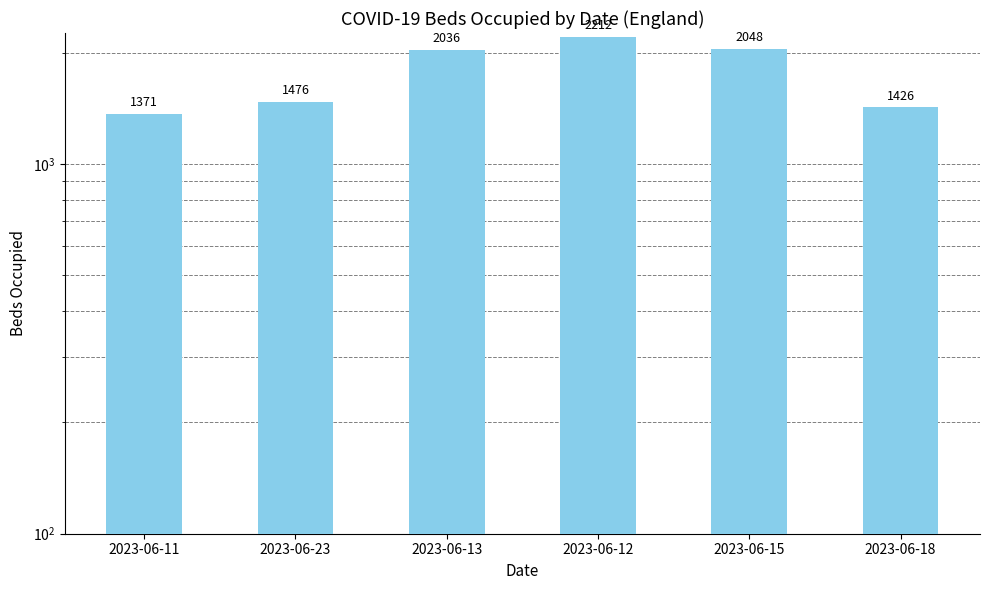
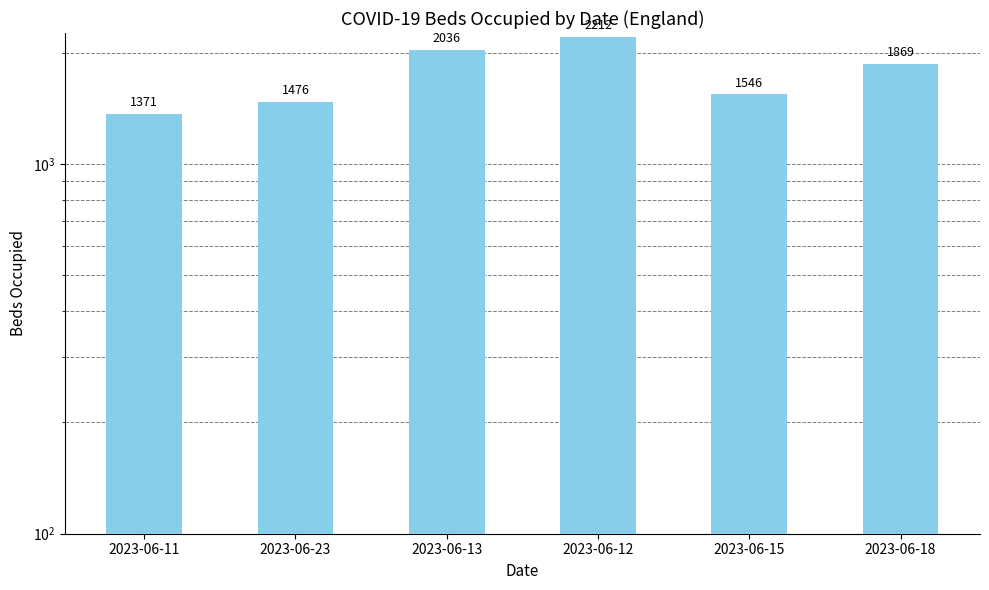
2023-06-15: 2048 -> 1546
2023-06-18: 1426 -> 1869
